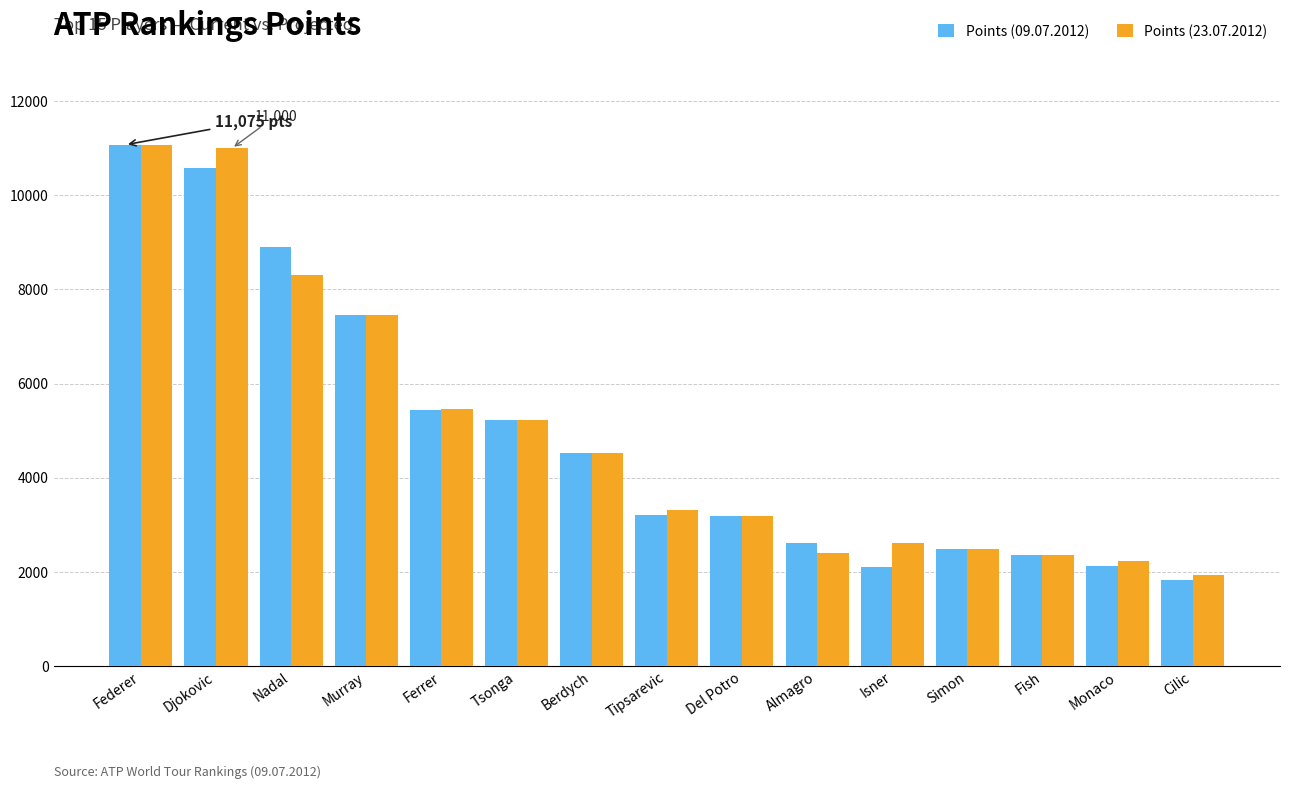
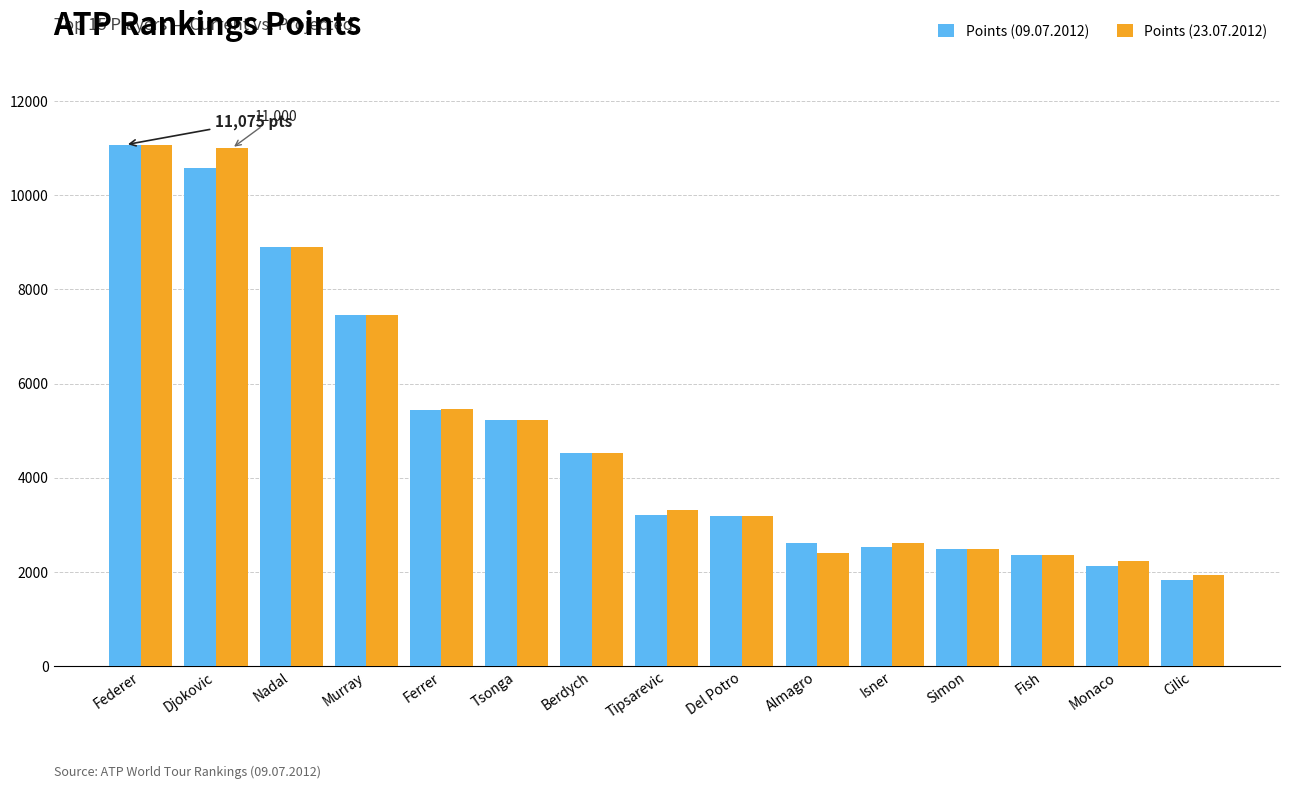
Points (23.07.2012), Nadal: 8300 -> 8900
Points (09.07.2012), Isner: 2100 -> 2500
